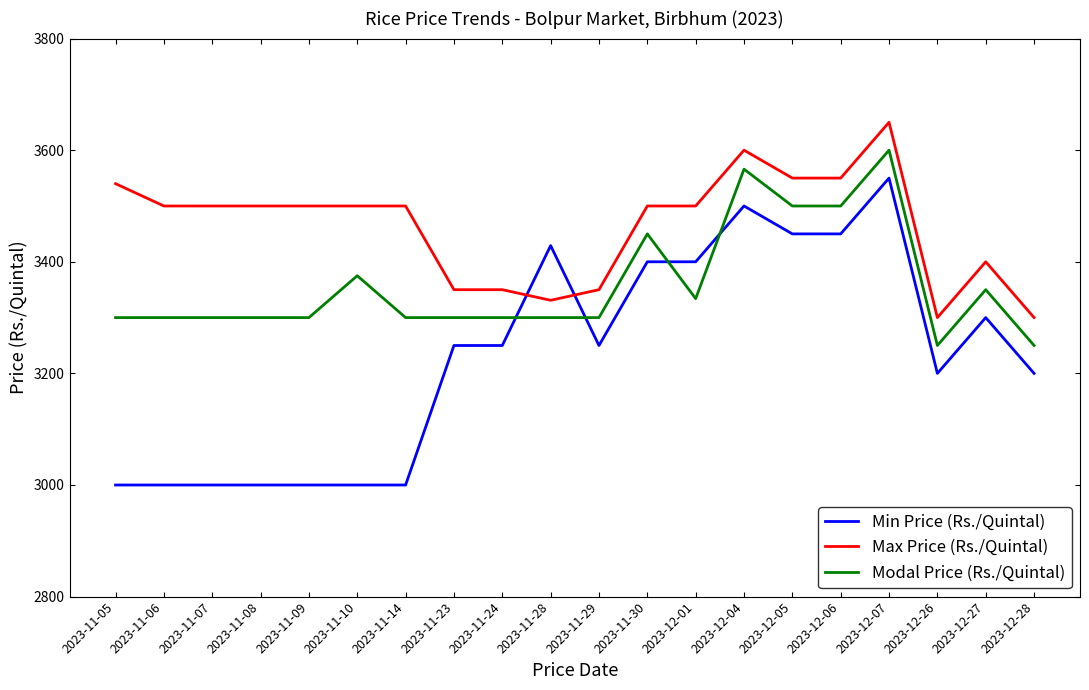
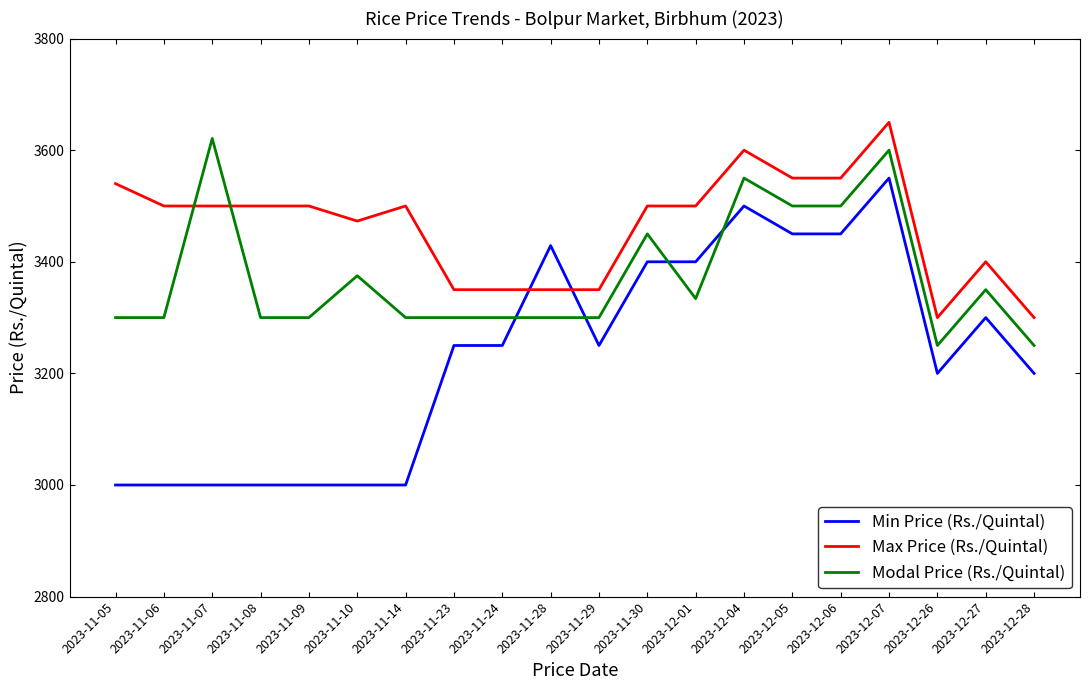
Modal Price (Rs./Quintal), 2023-11-07: 3300 -> 3620
Max Price (Rs./Quintal), 2023-11-10: 3500 -> 3470
Max Price (Rs./Quintal), 2023-11-28: 3330 -> 3350
Modal Price (Rs./Quintal), 2023-12-04: 3570 -> 3550
